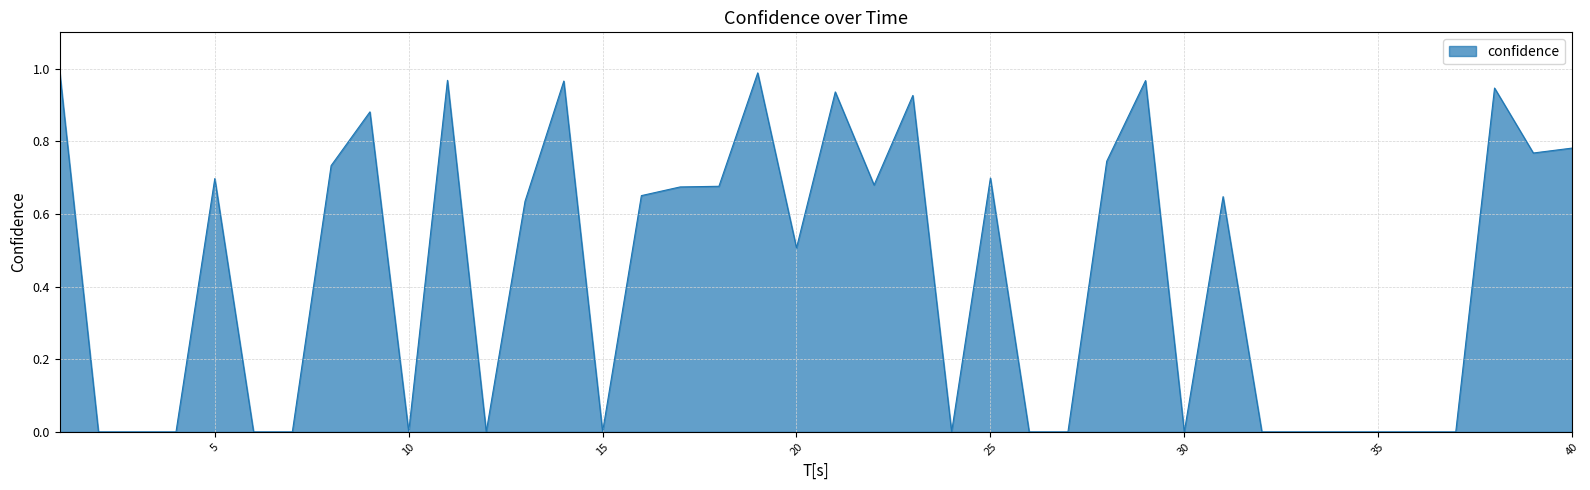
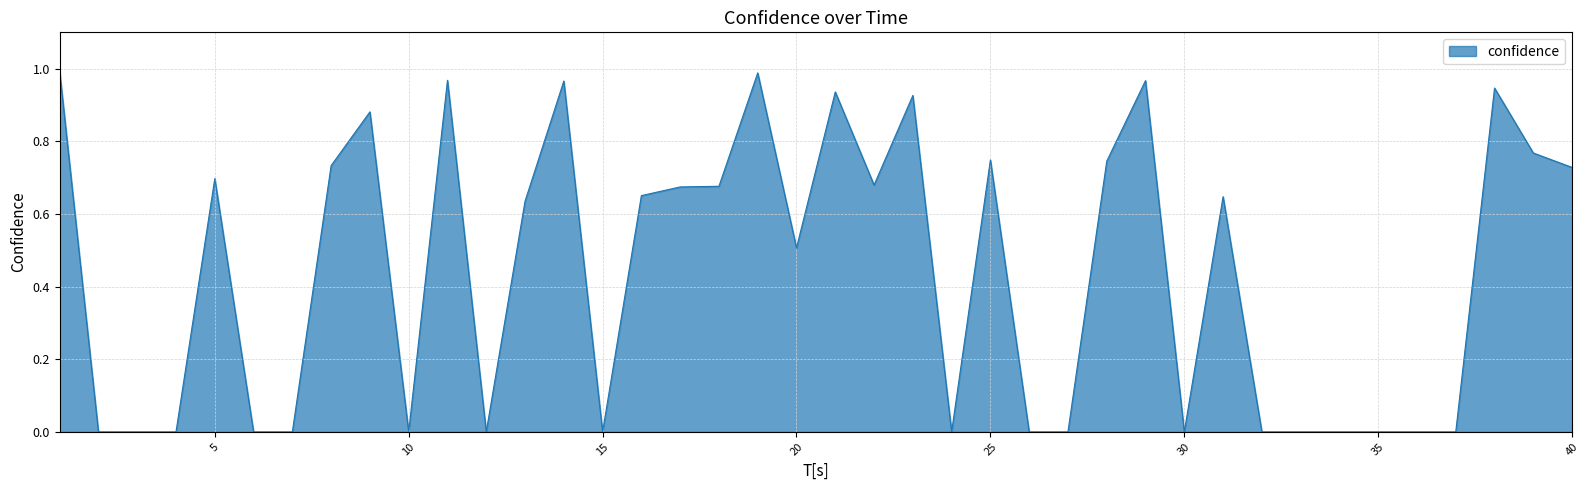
25: 0.70 -> 0.75
40: 0.78 -> 0.73
